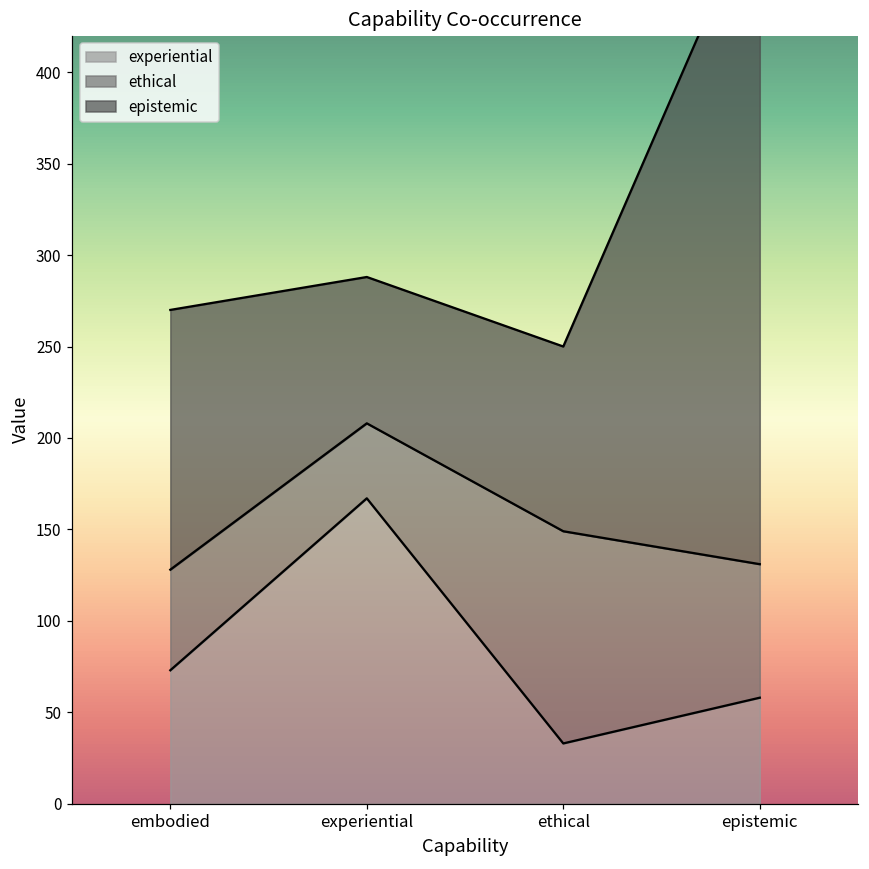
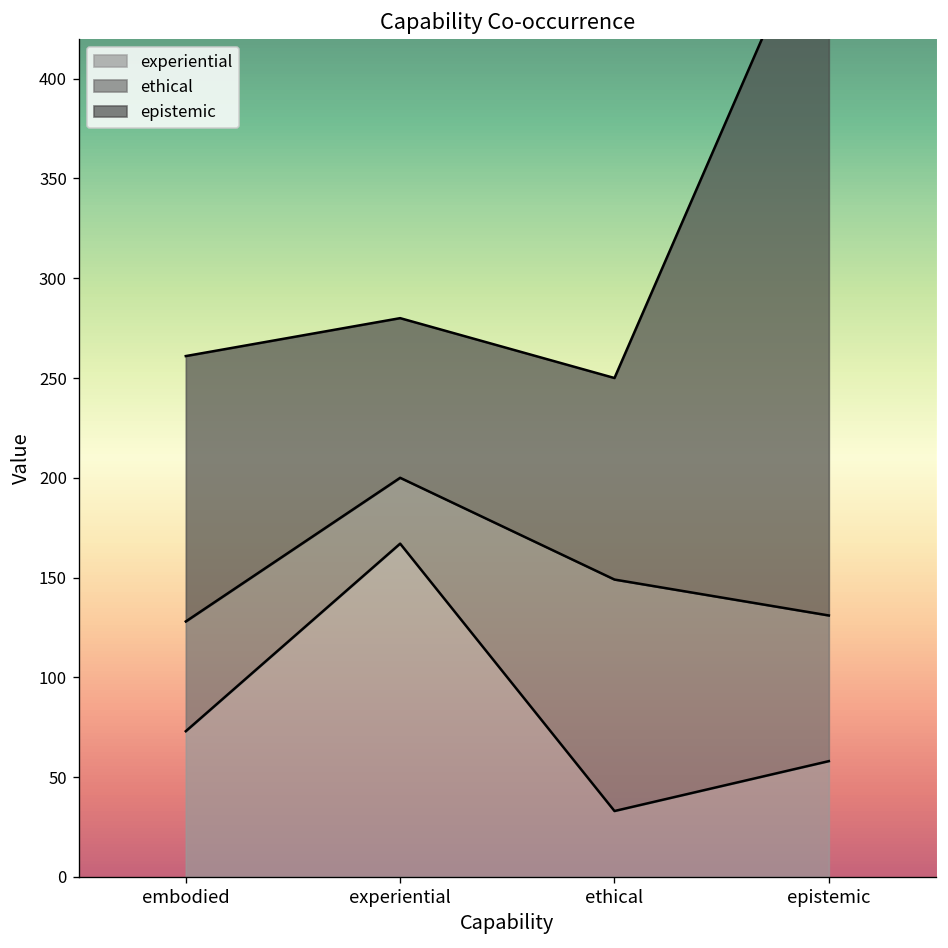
epistemic, embodied: 142 -> 133
ethical, experiential: 41 -> 33
